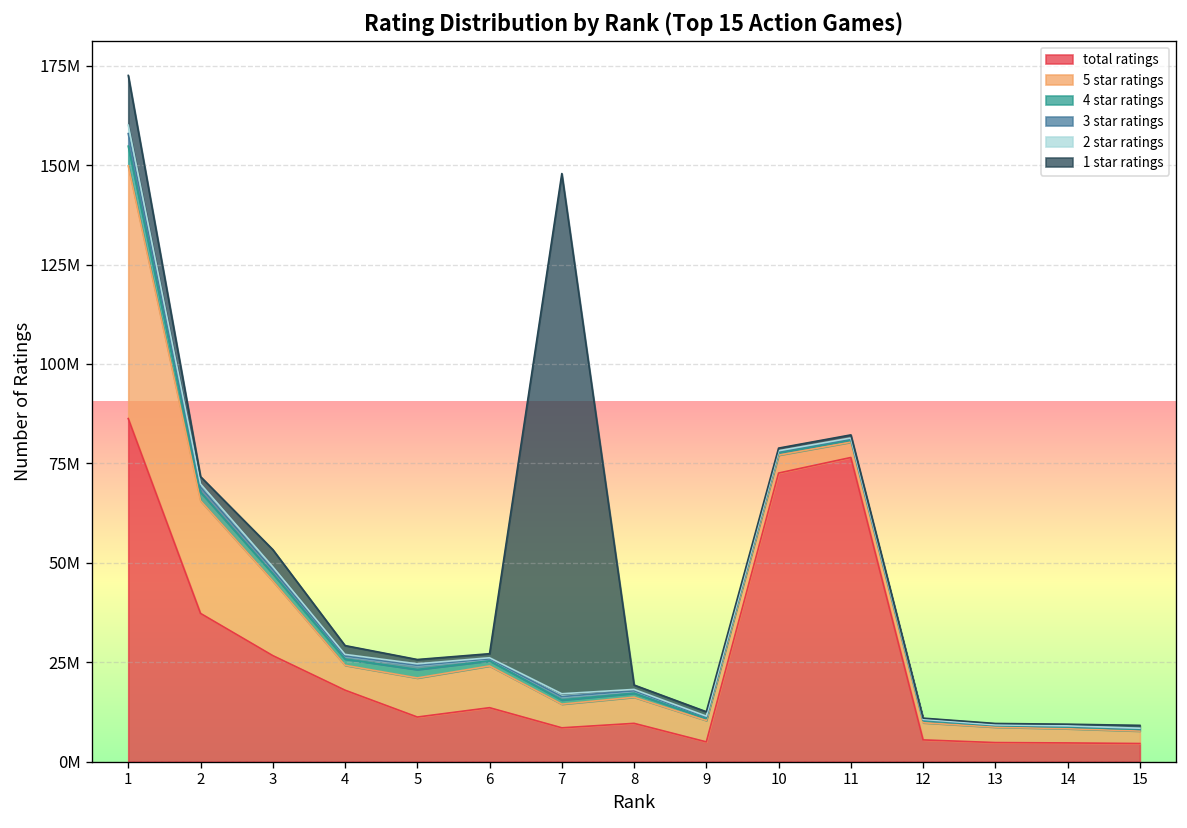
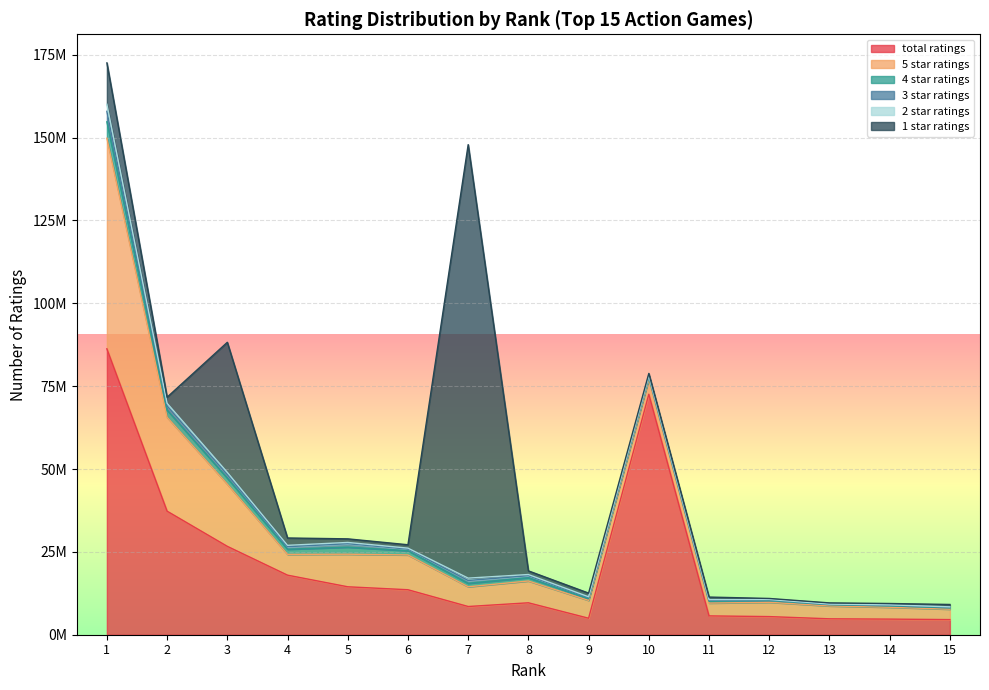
1 star ratings, 3: 4000000 -> 39000000
total ratings, 5: 11000000 -> 14000000
total ratings, 11: 76000000 -> 6000000
